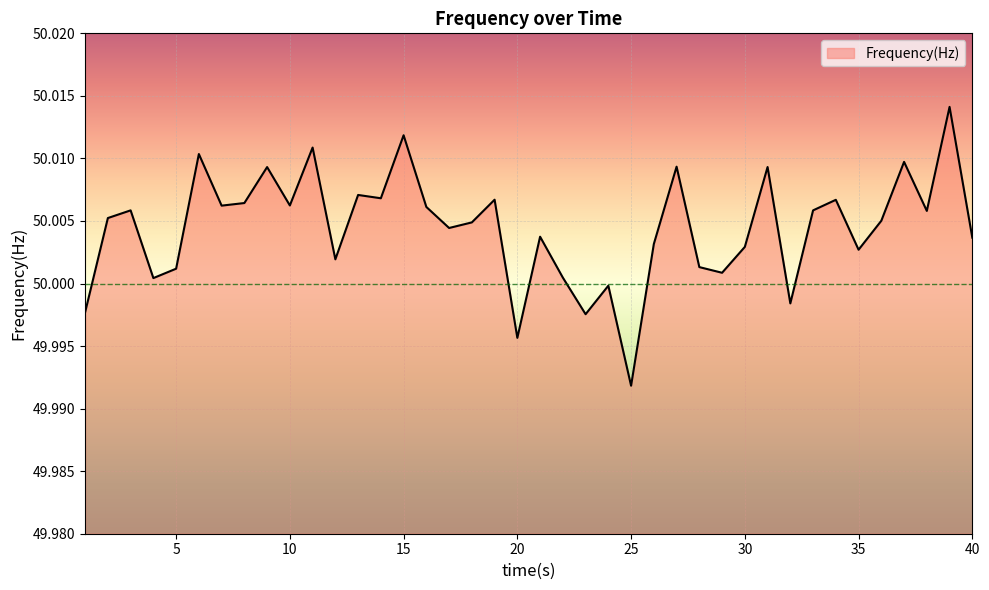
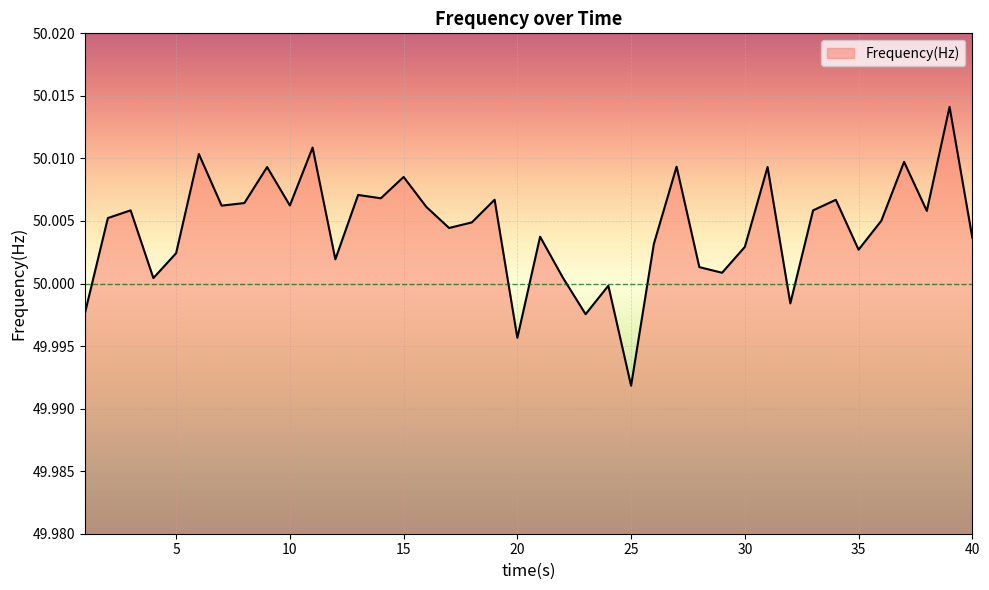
5: 50.0012 -> 50.0024
15: 50.0119 -> 50.0085
